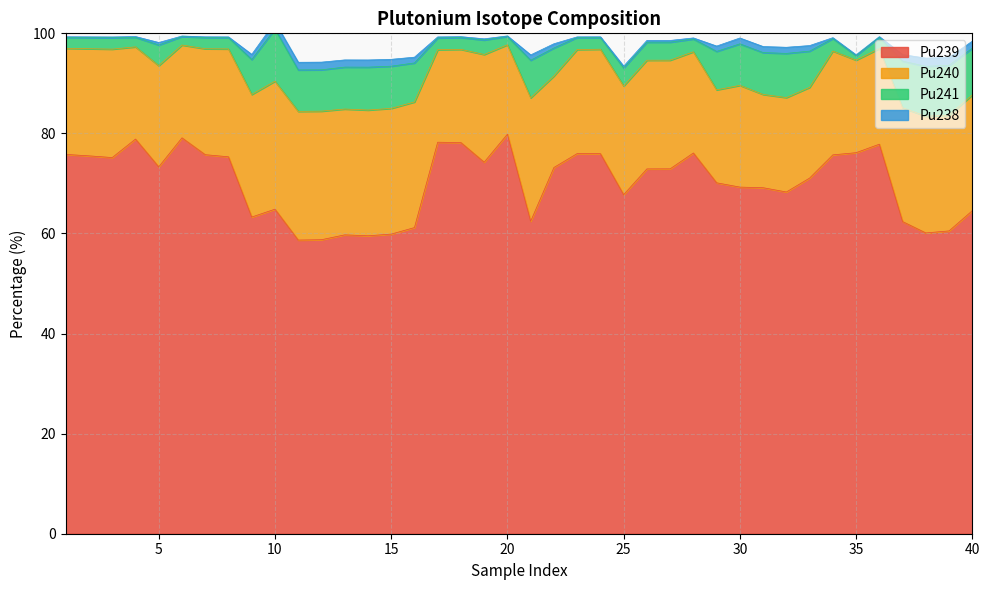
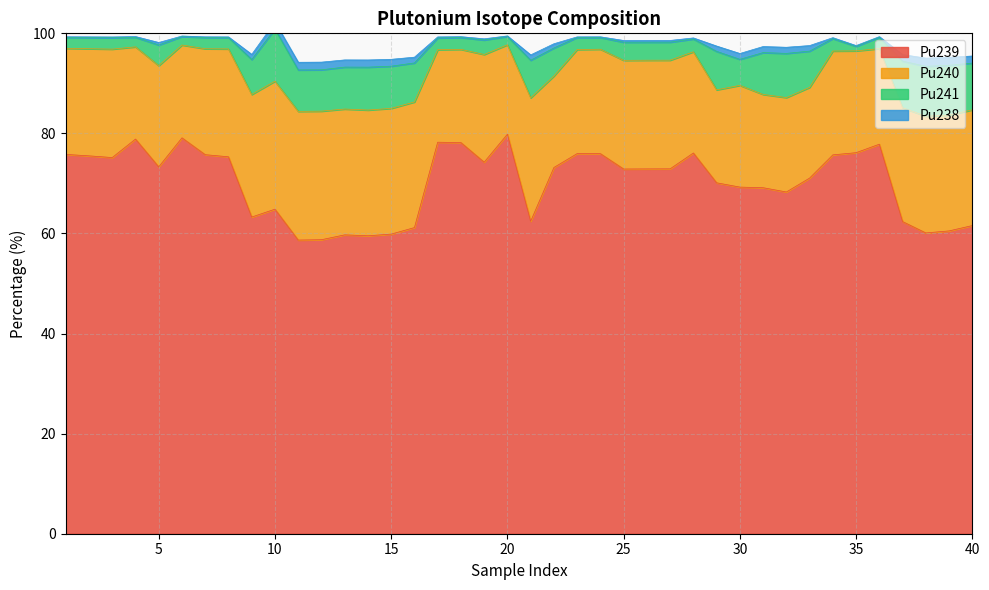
Pu239, 25: 68 -> 73
Pu241, 30: 8 -> 5
Pu240, 35: 18 -> 20
Pu239, 40: 65 -> 62
